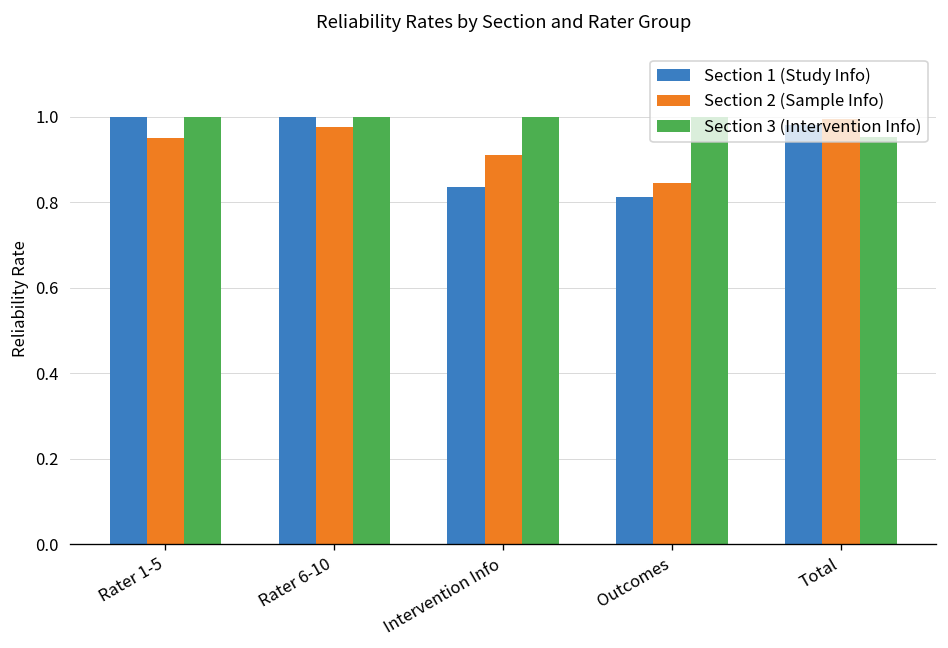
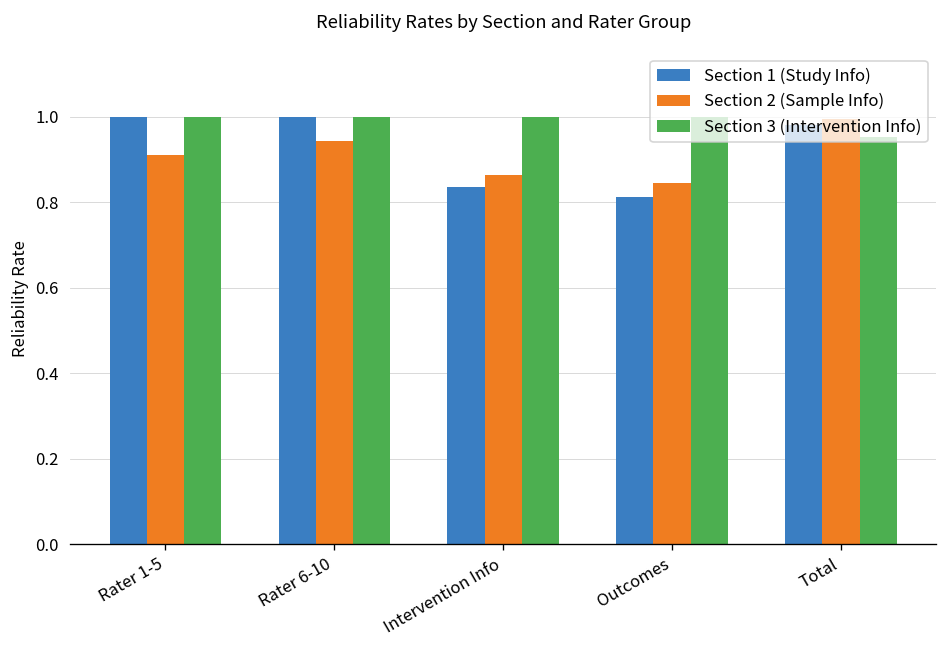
Section 2 (Sample Info), Rater 1-5: 0.95 -> 0.91
Section 2 (Sample Info), Rater 6-10: 0.98 -> 0.94
Section 2 (Sample Info), Intervention Info: 0.91 -> 0.86
